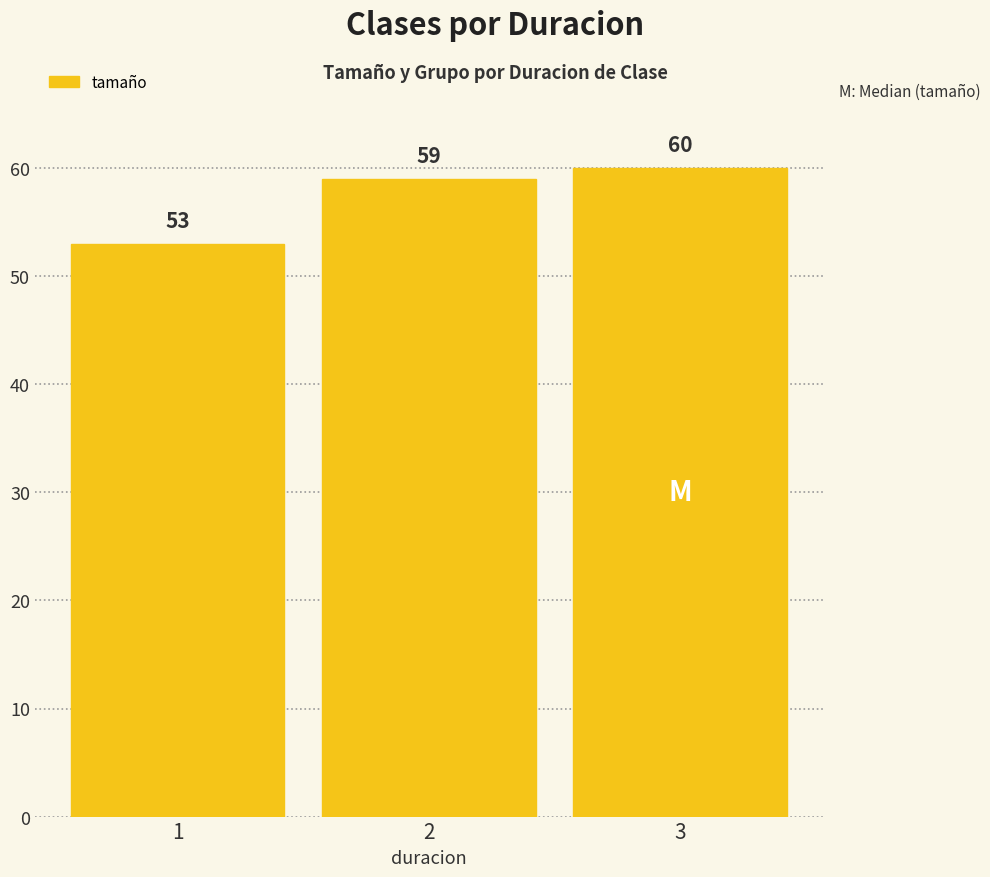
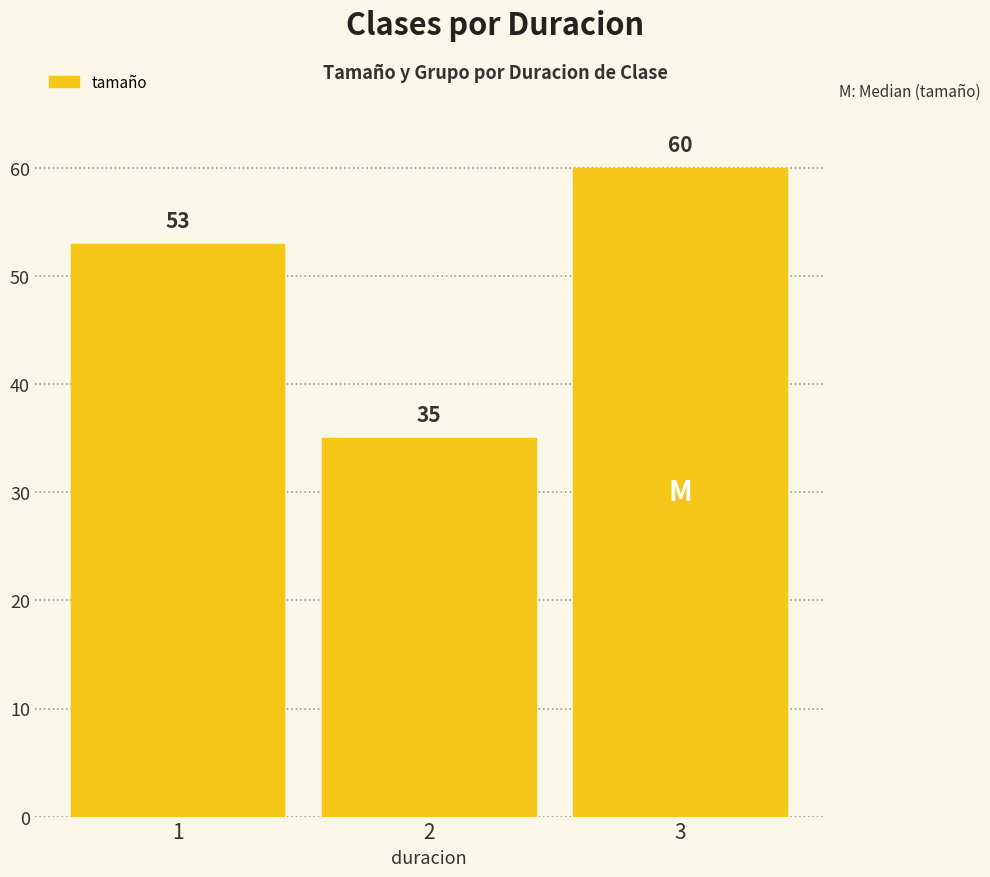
2: 59 -> 35
